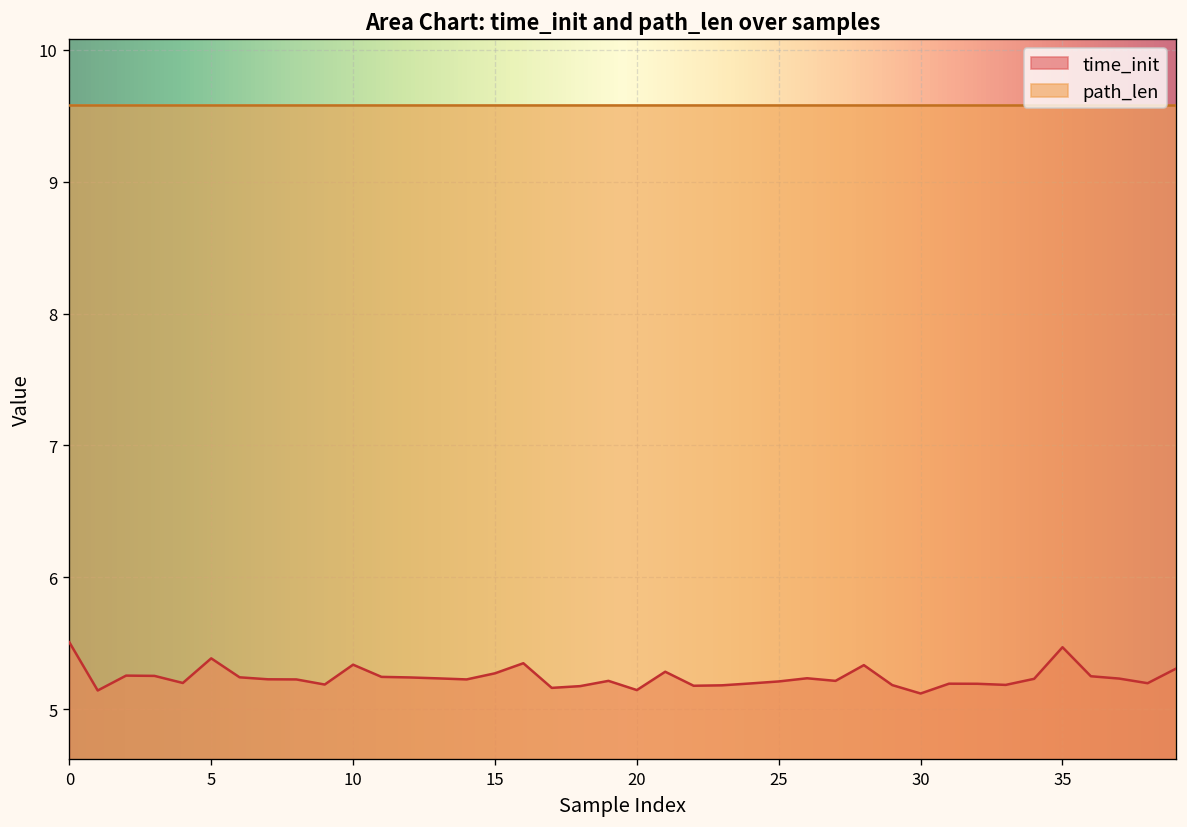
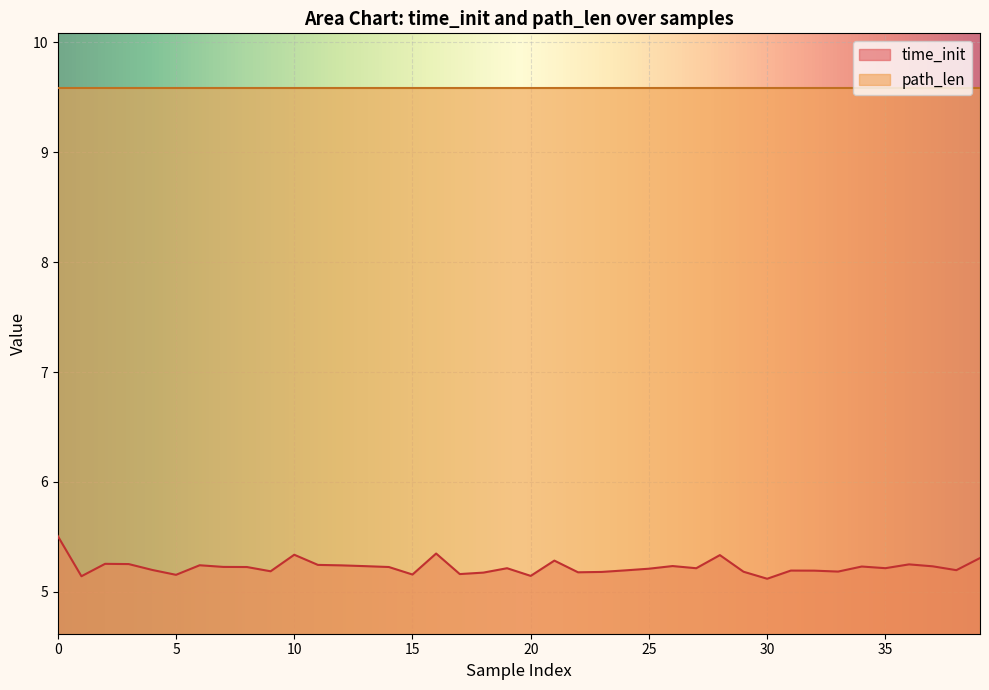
time_init, 5: 5.39 -> 5.16
time_init, 15: 5.27 -> 5.16
time_init, 35: 5.47 -> 5.22
